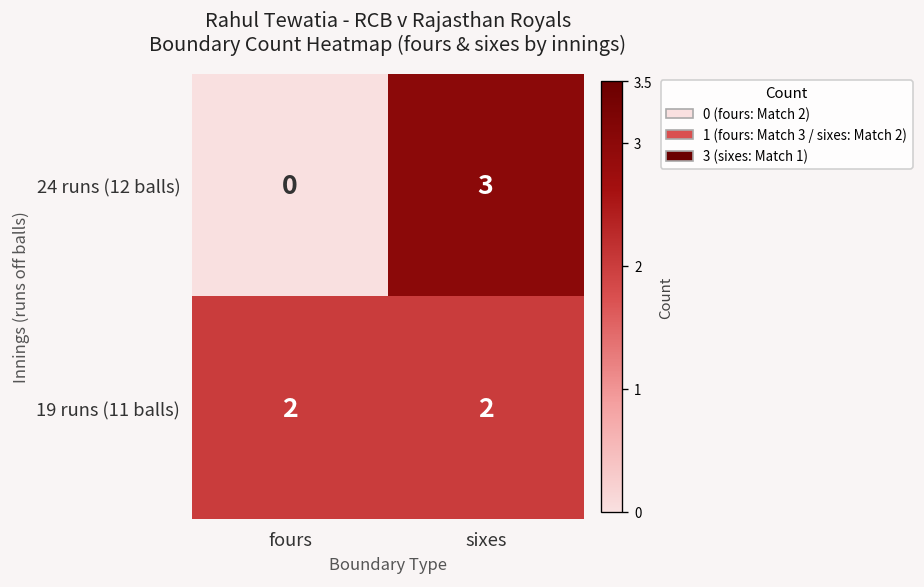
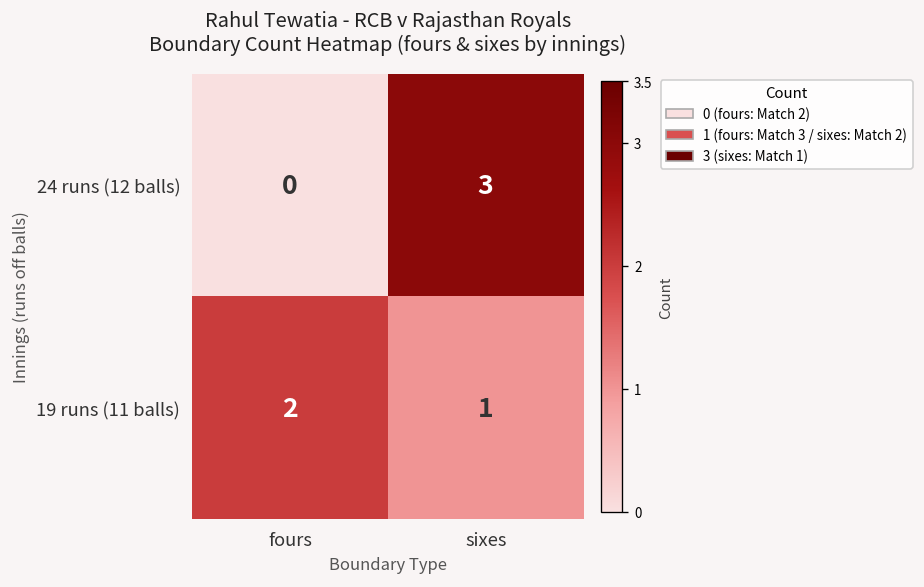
19 runs (11 balls), sixes: 2 -> 1
